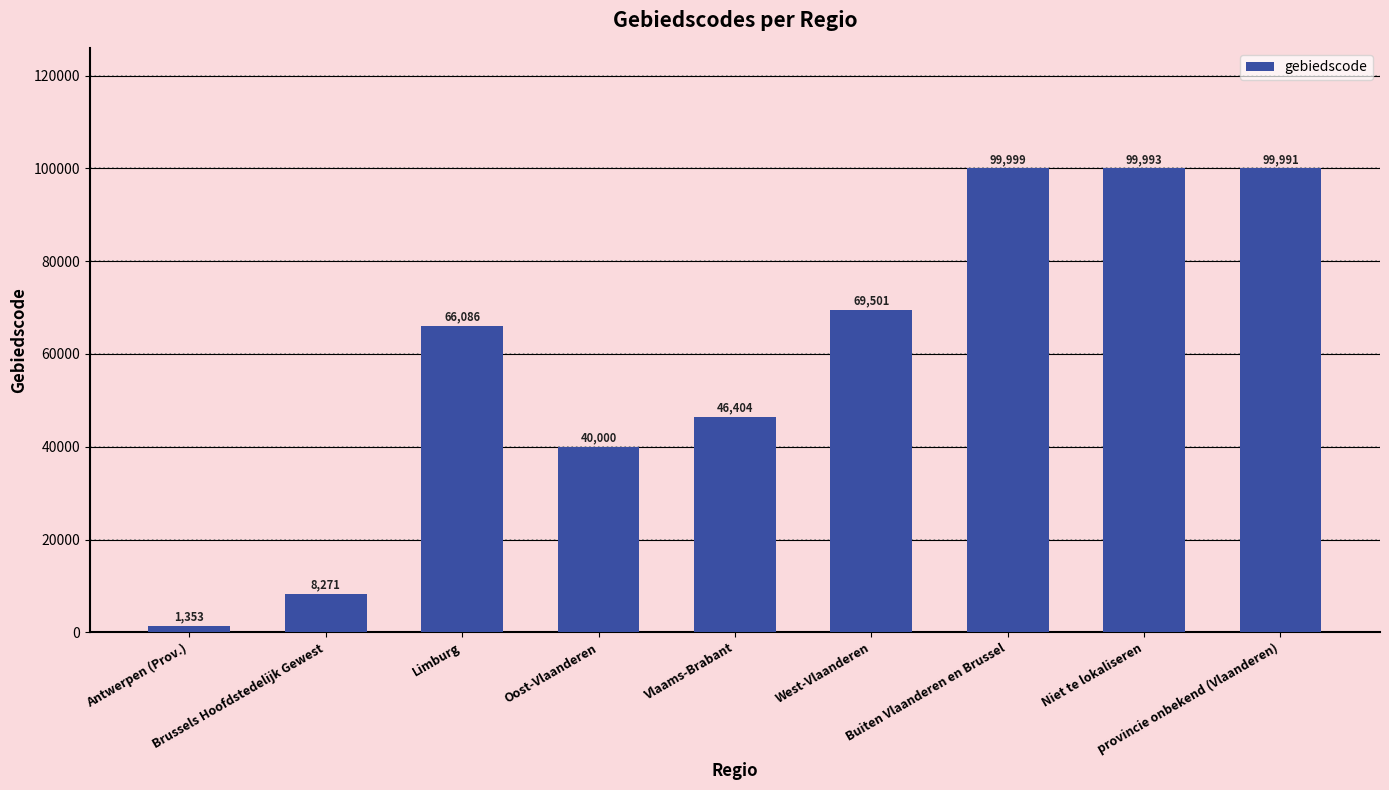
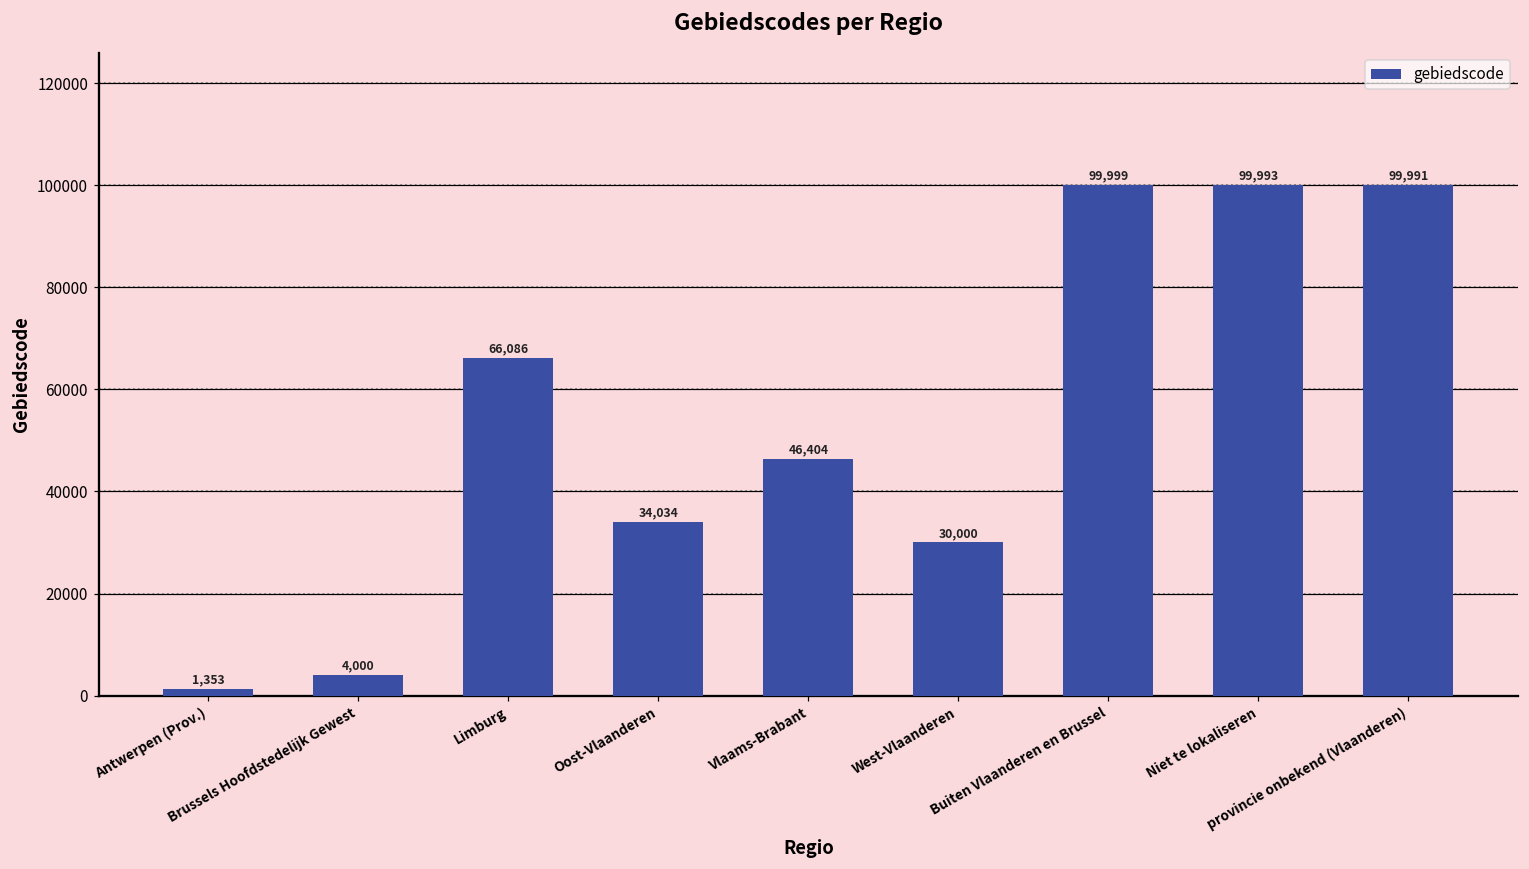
Brussels Hoofdstedelijk Gewest: 8,271 -> 4,000
Oost-Vlaanderen: 40,000 -> 34,034
West-Vlaanderen: 69,501 -> 30,000
